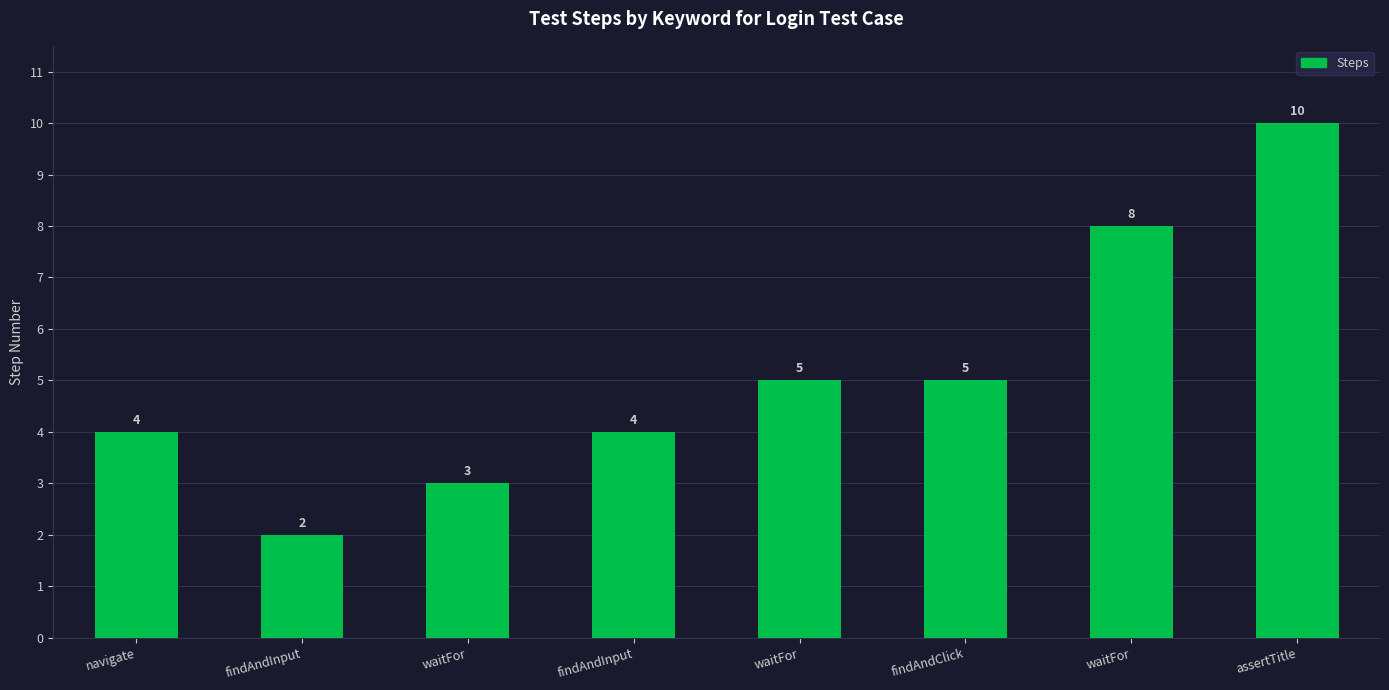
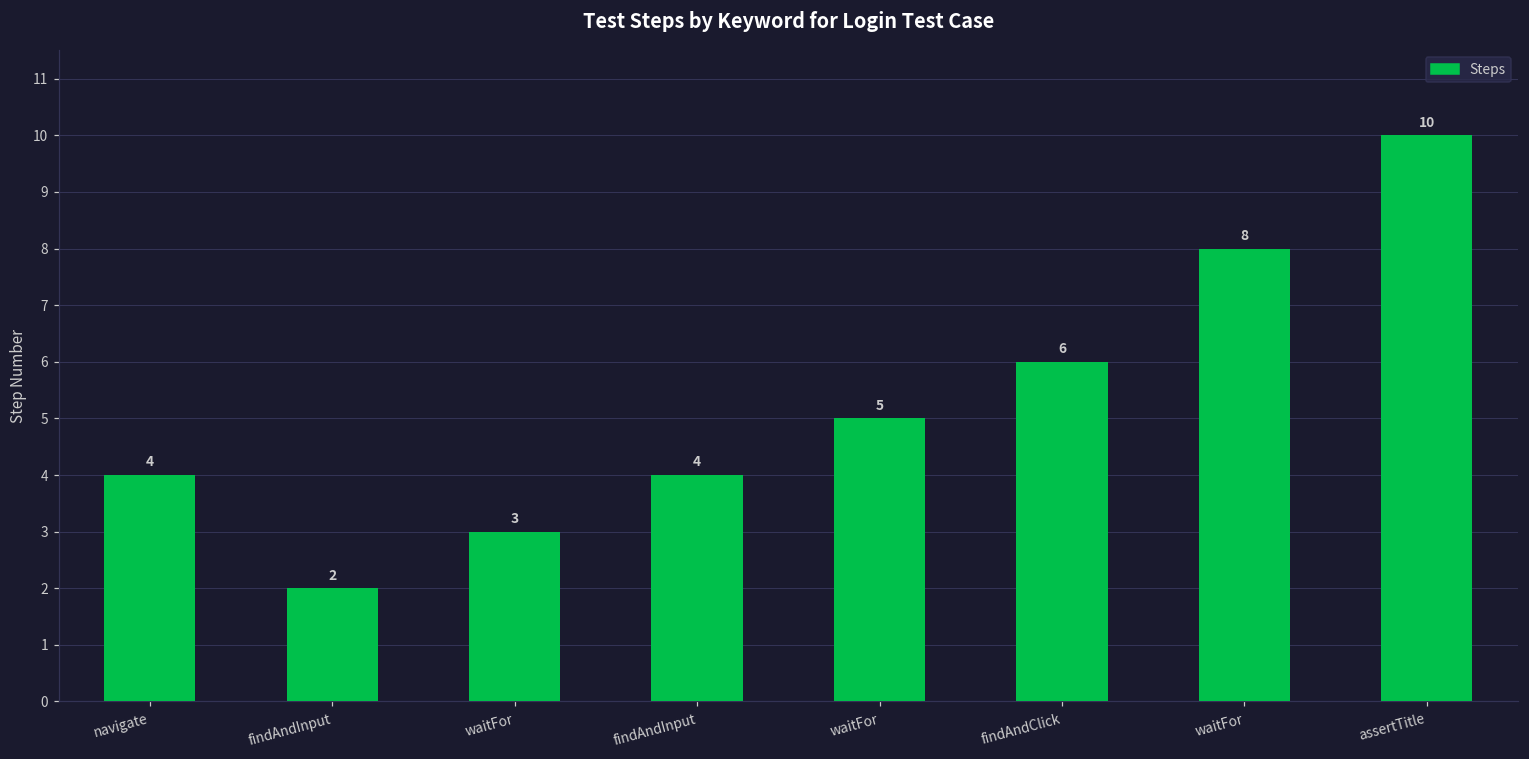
findAndClick: 5 -> 6
